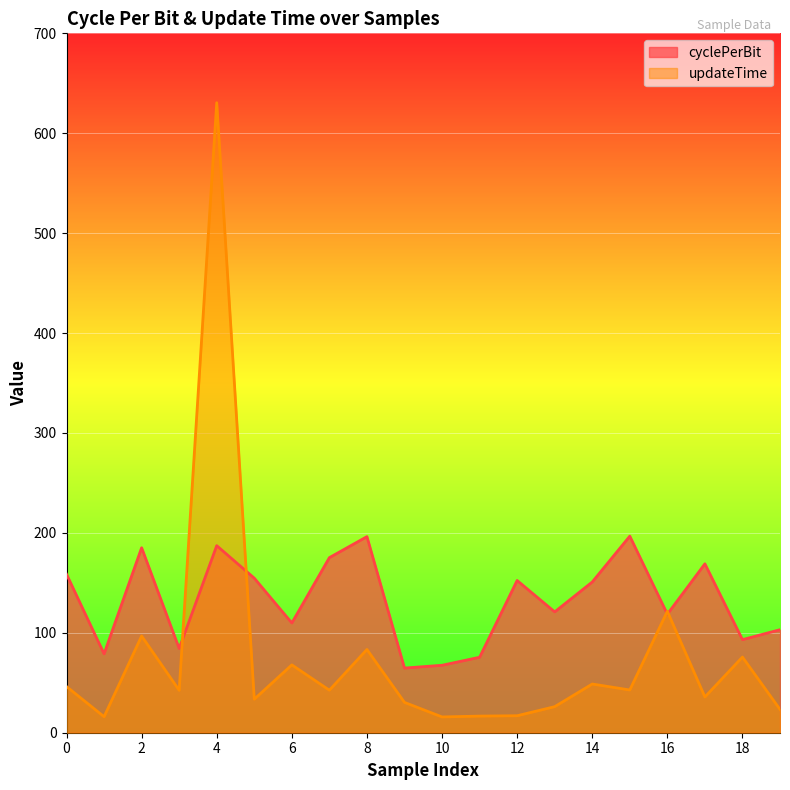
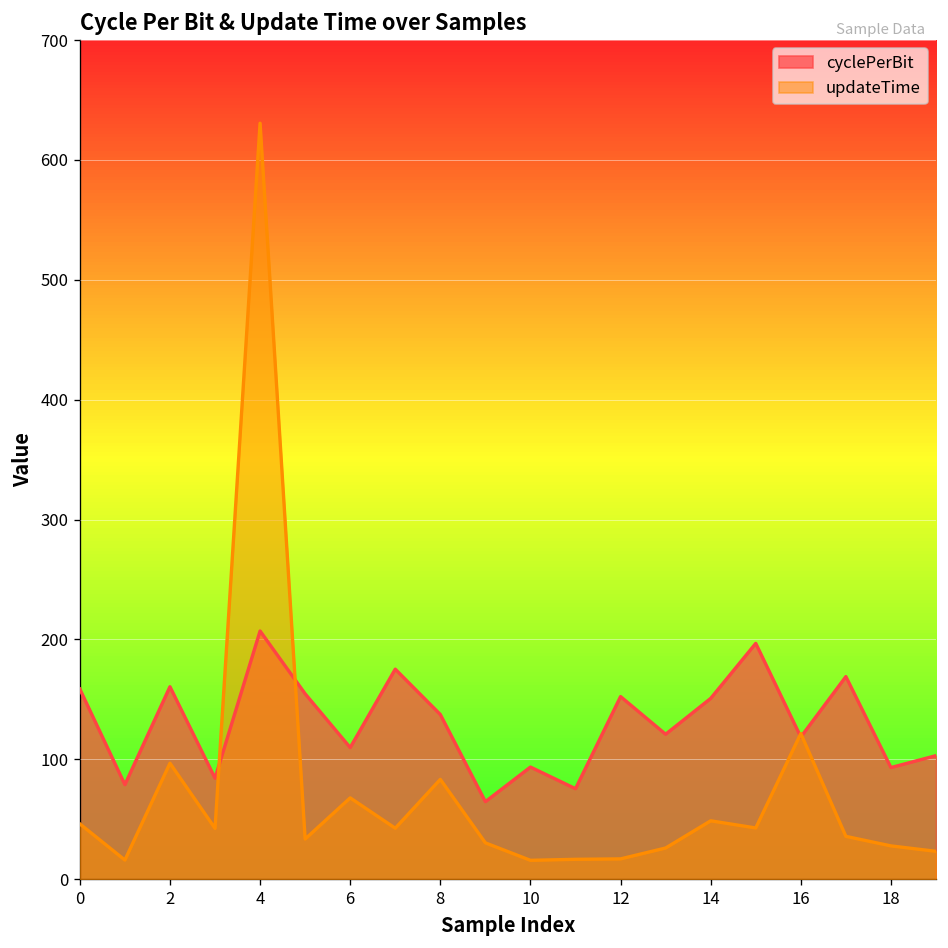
cyclePerBit, 2: 190 -> 160
cyclePerBit, 4: 190 -> 210
cyclePerBit, 8: 200 -> 140
cyclePerBit, 10: 70 -> 90
updateTime, 18: 80 -> 30
